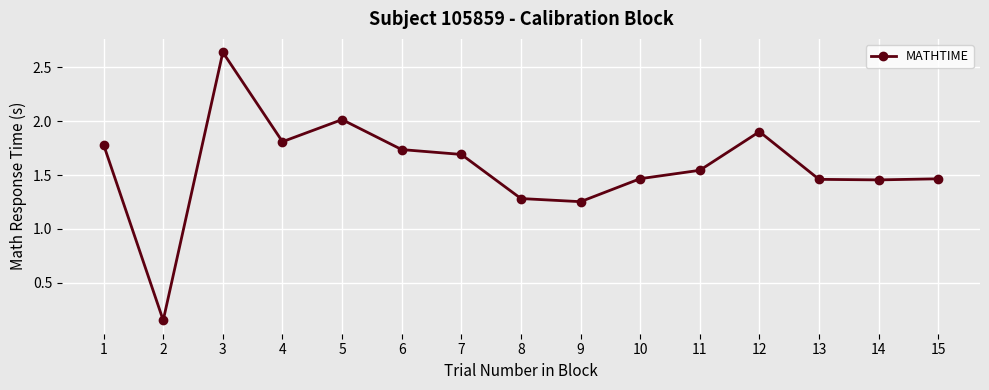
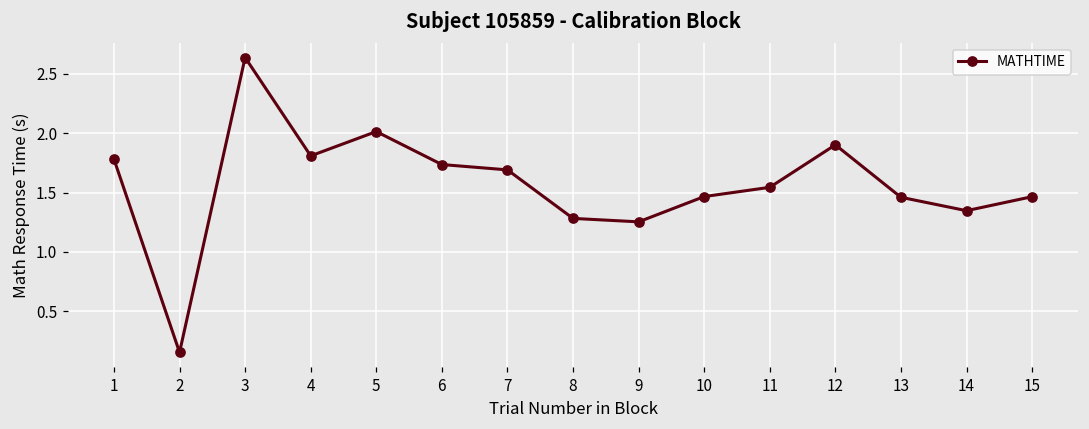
14: 1.46 -> 1.35
